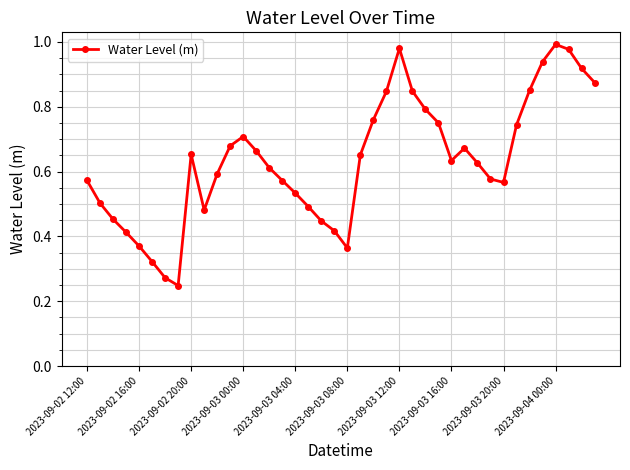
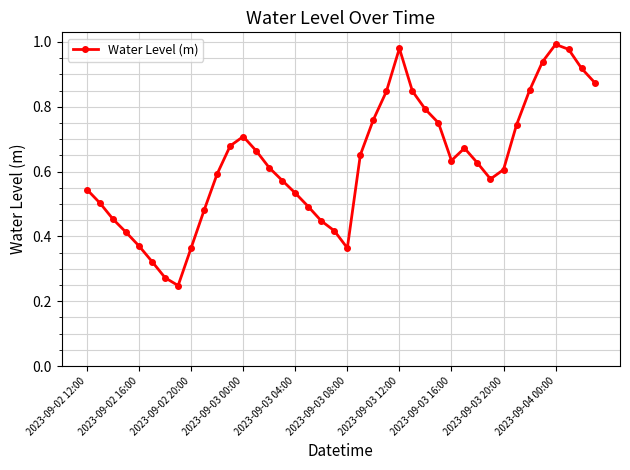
2023-09-02 12:00: 0.57 -> 0.54
2023-09-02 20:00: 0.65 -> 0.36
2023-09-03 20:00: 0.57 -> 0.61
